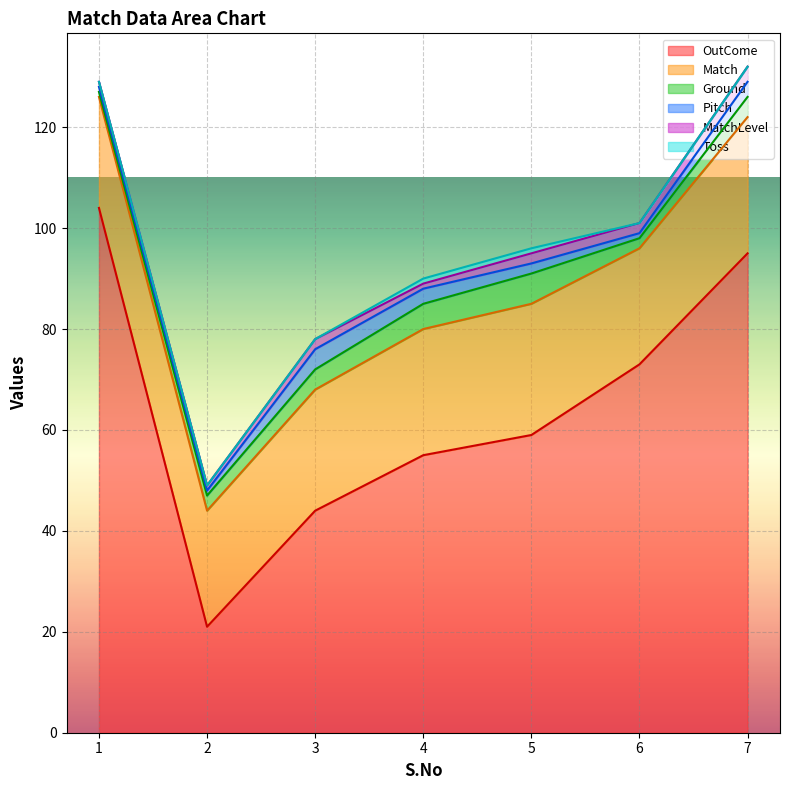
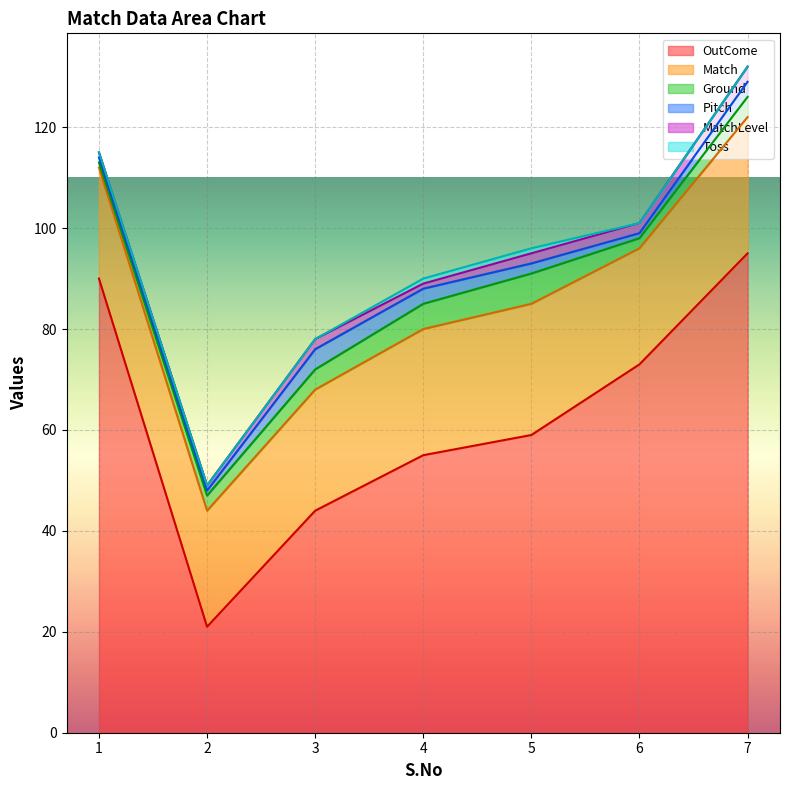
OutCome, 1: 104 -> 90
